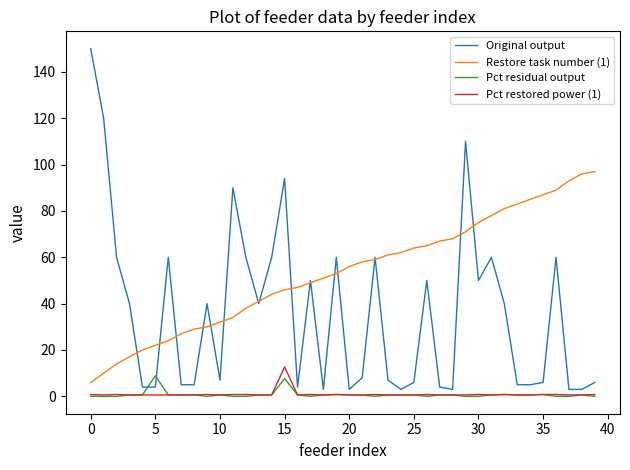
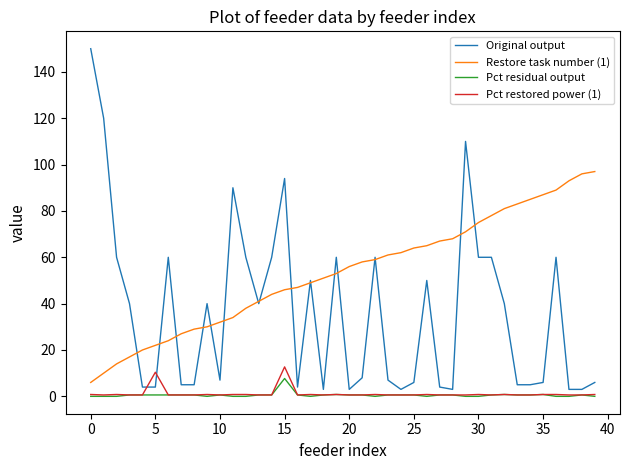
Pct residual output, 5: 9 -> 1
Pct restored power (1), 5: 1 -> 10
Original output, 30: 50 -> 60
